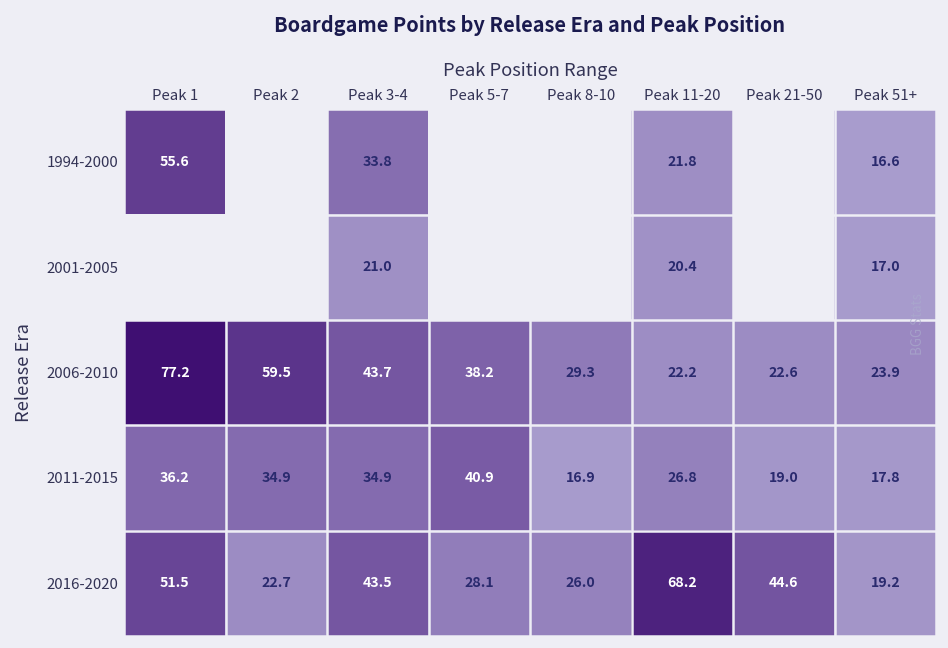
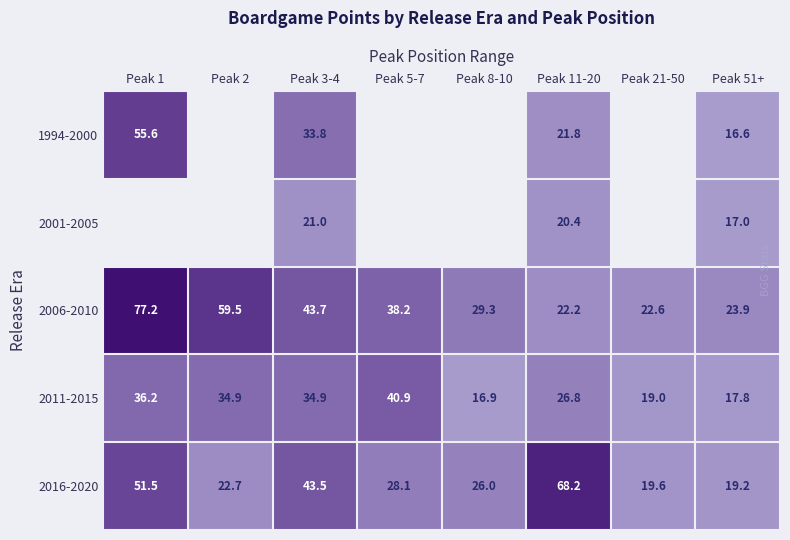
2016-2020, Peak 21-50: 44.6 -> 19.6
